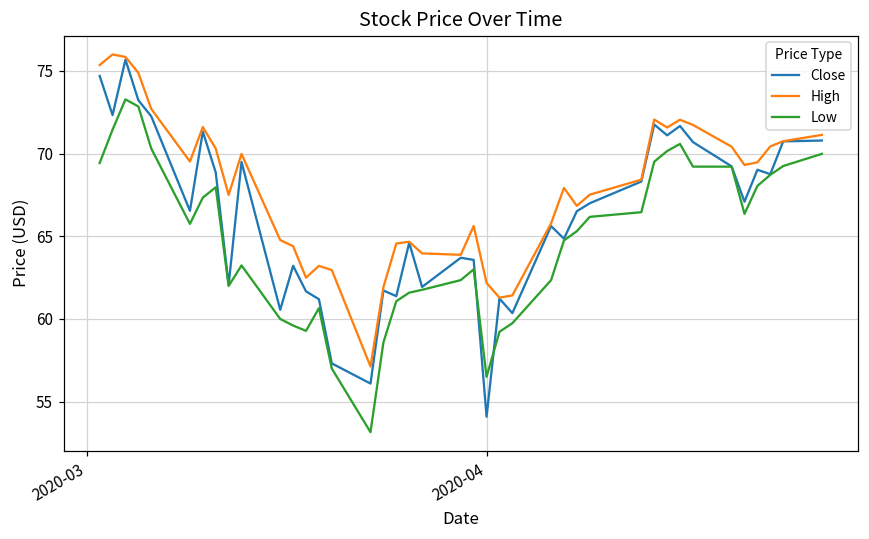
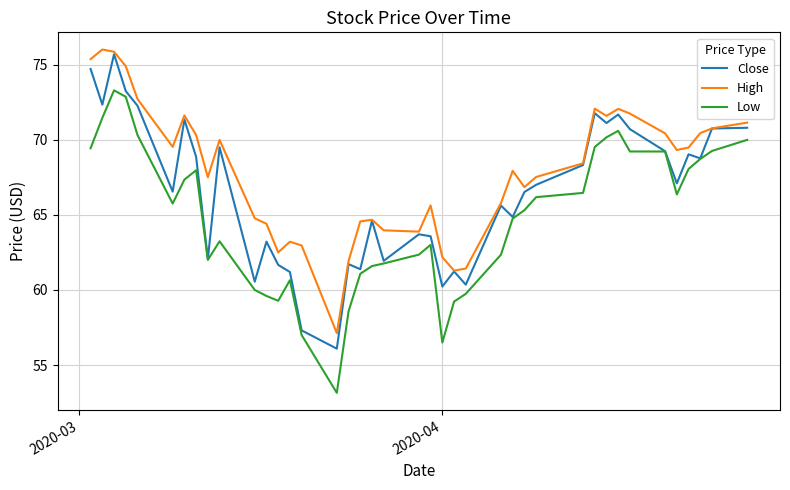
Close, 2020-04: 54.1 -> 60.2
